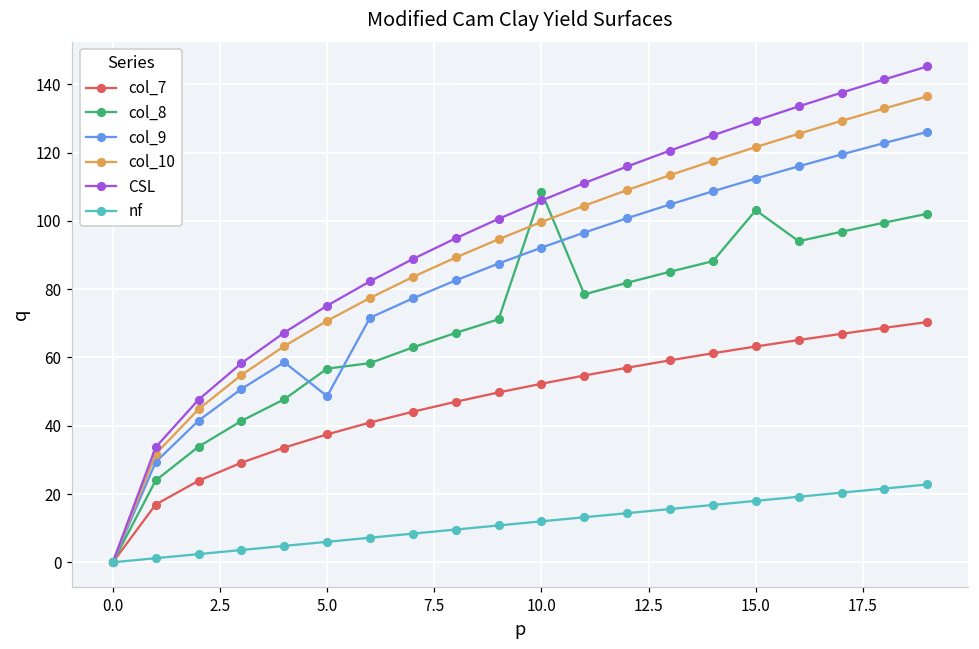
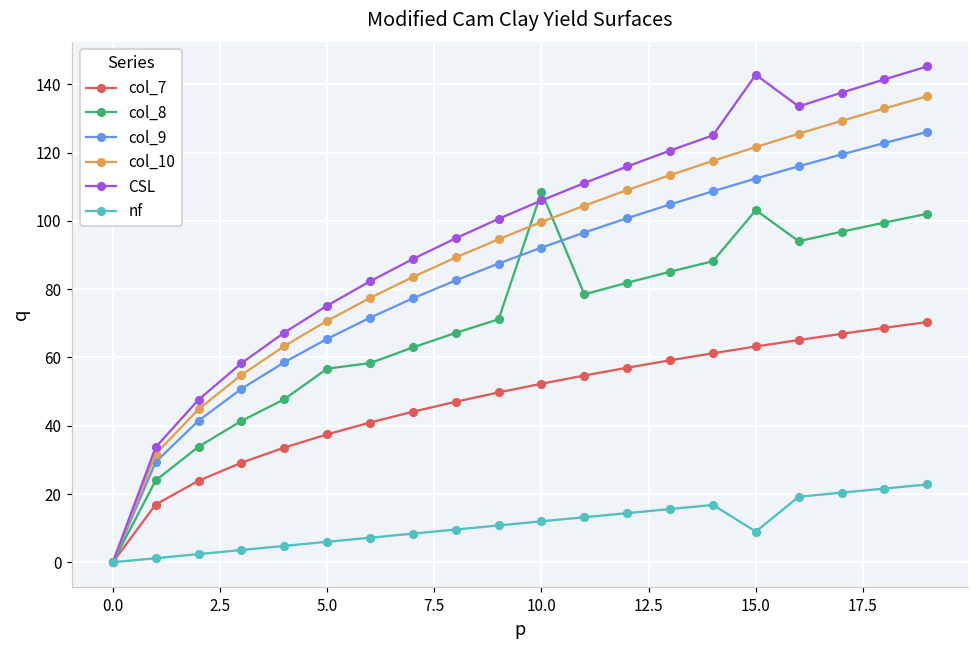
col_9, 5.0: 49 -> 65
CSL, 15.0: 129 -> 143
nf, 15.0: 18 -> 9
